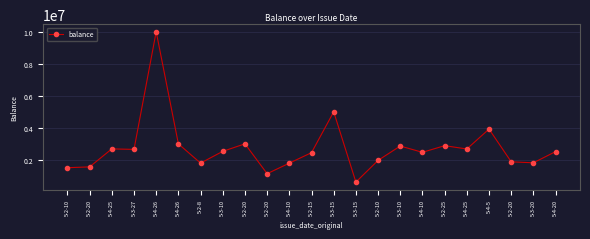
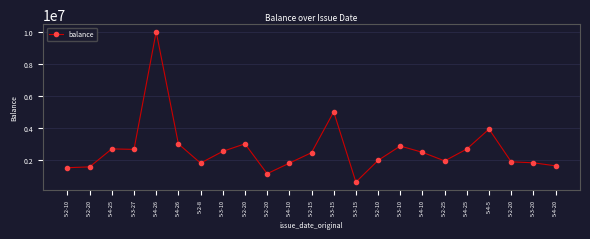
5-2-25: 2900000 -> 1900000
5-4-20: 2500000 -> 1600000
